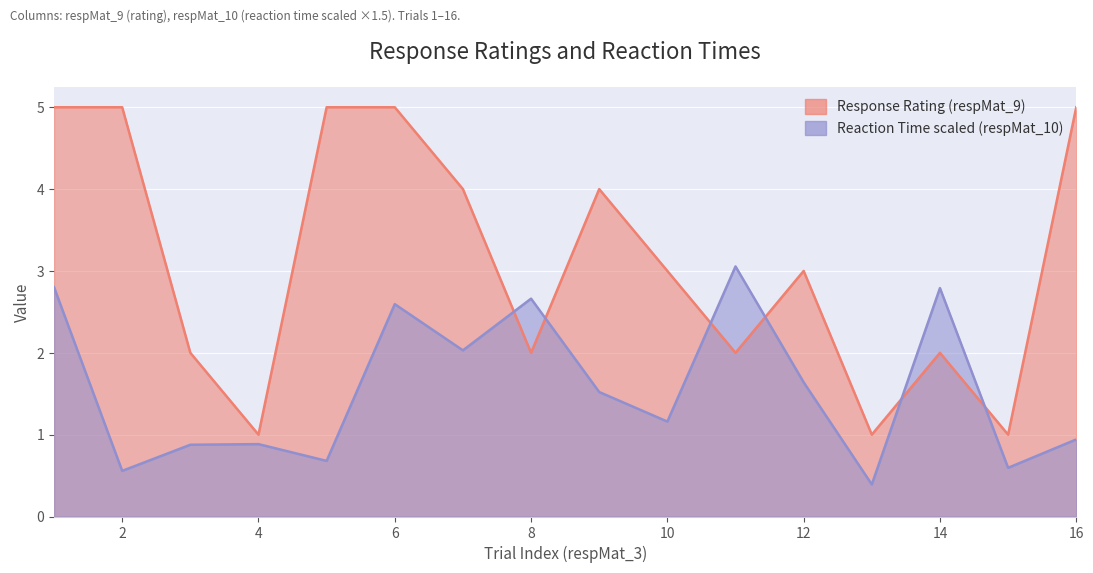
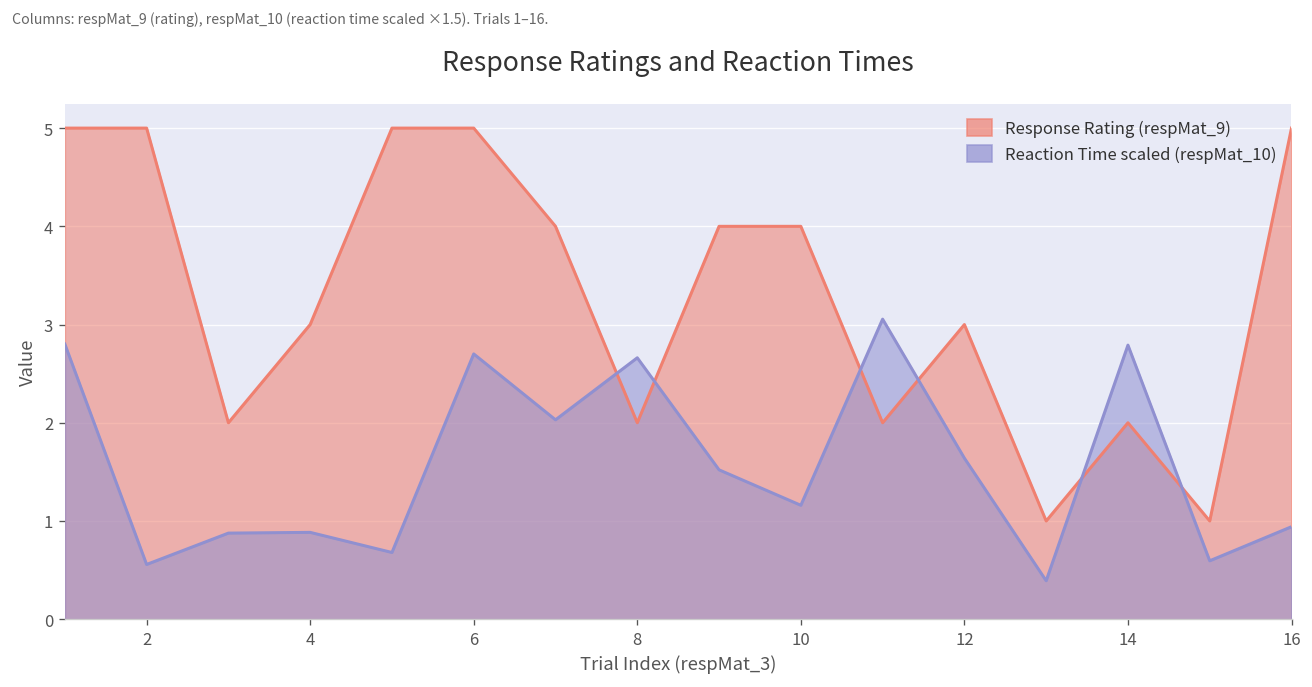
Response Rating (respMat_9), 4: 1 -> 3
Reaction Time scaled (respMat_10), 6: 2.6 -> 2.7
Response Rating (respMat_9), 10: 3 -> 4
